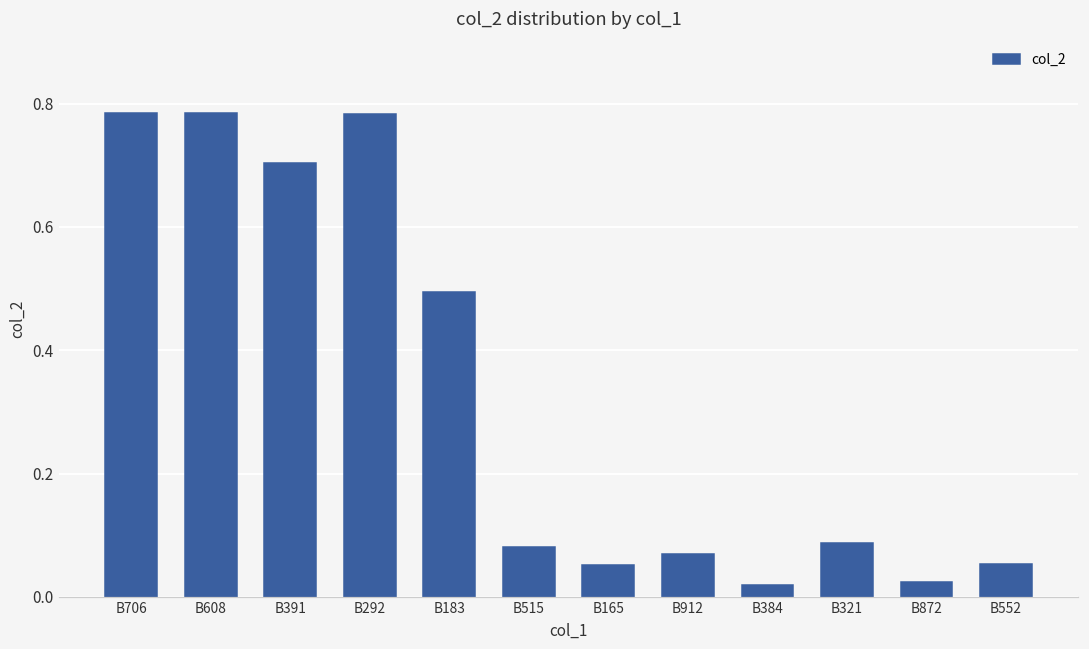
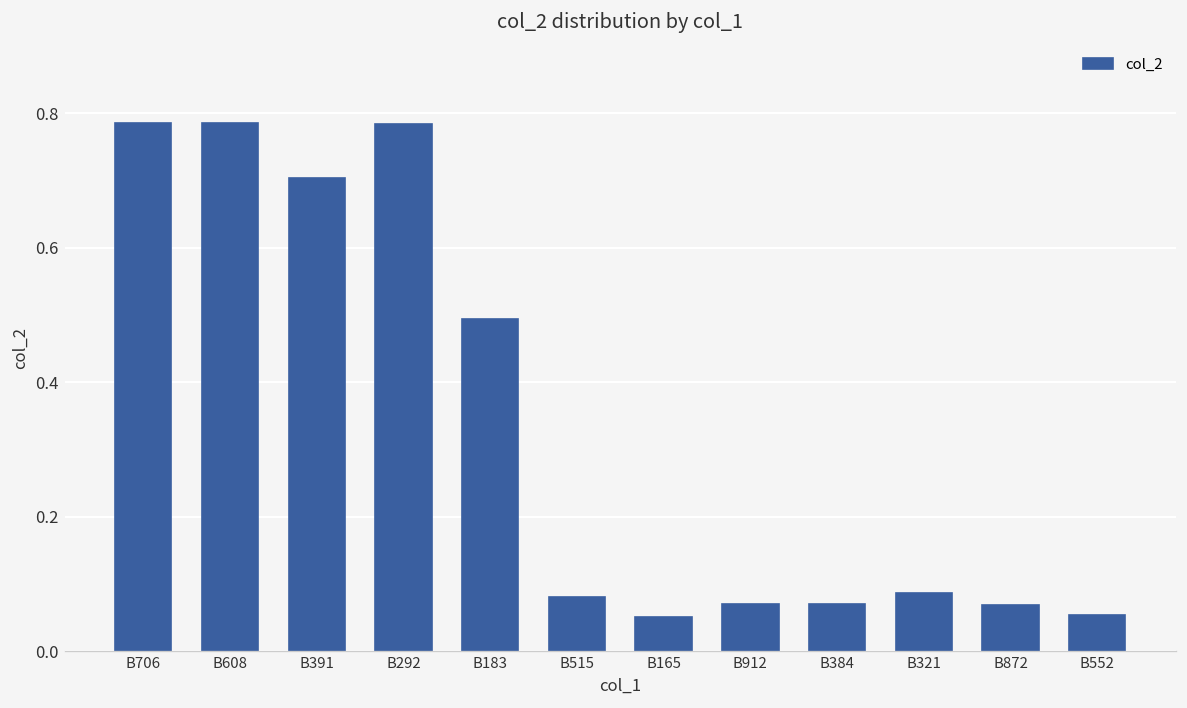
B384: 0.02 -> 0.07
B872: 0.02 -> 0.07
